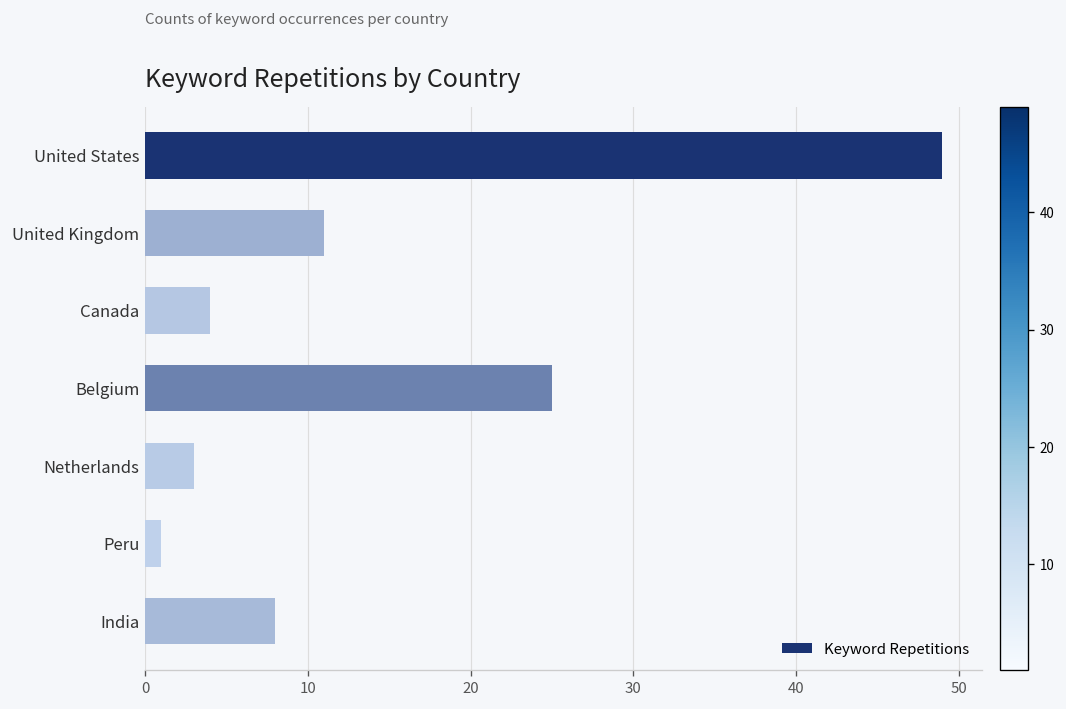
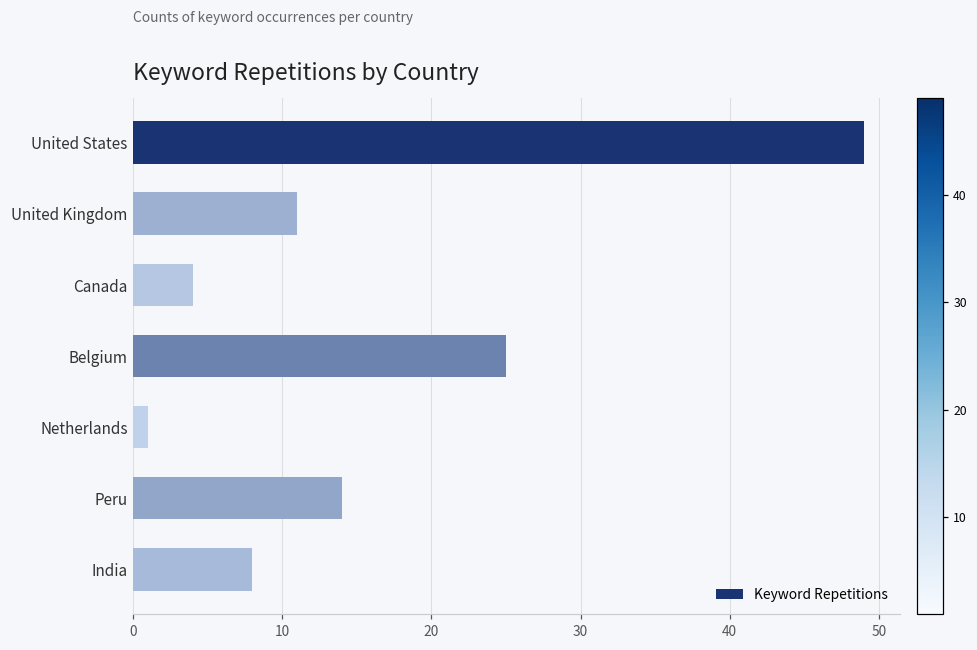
Netherlands: 3 -> 1
Peru: 1 -> 14
